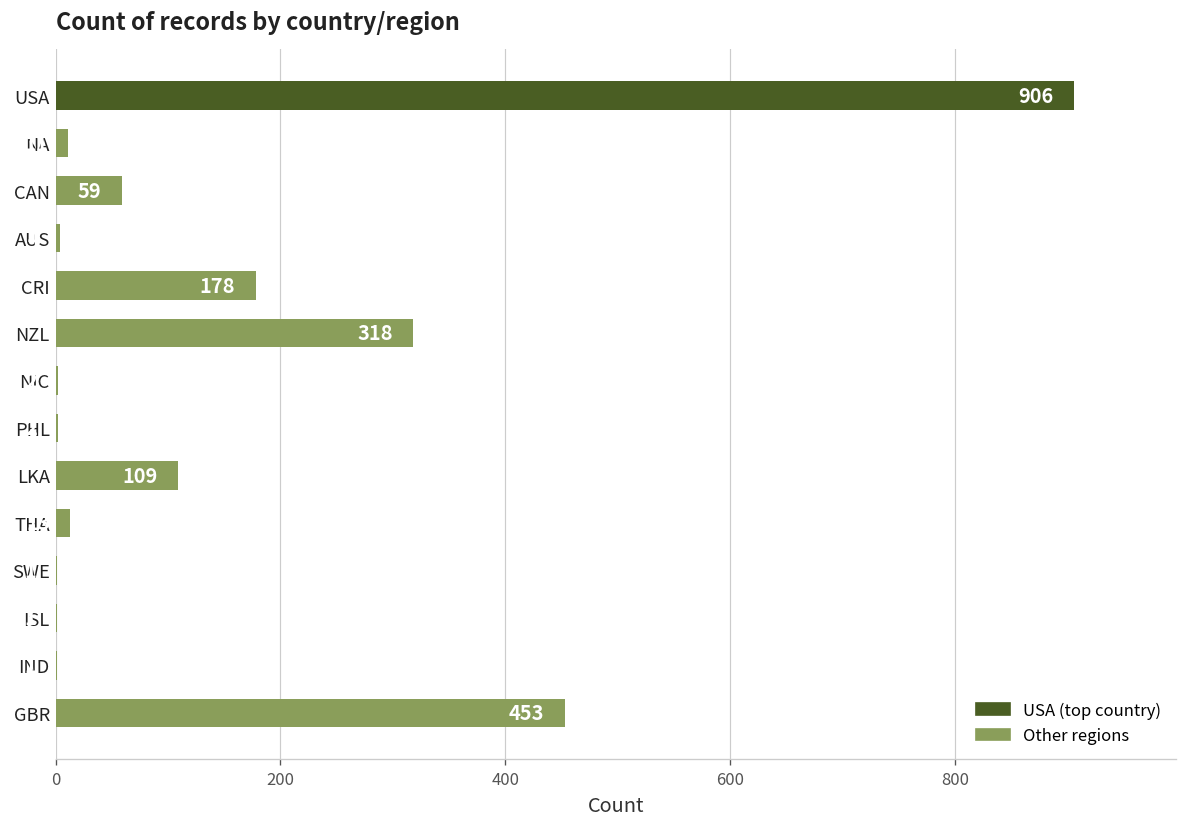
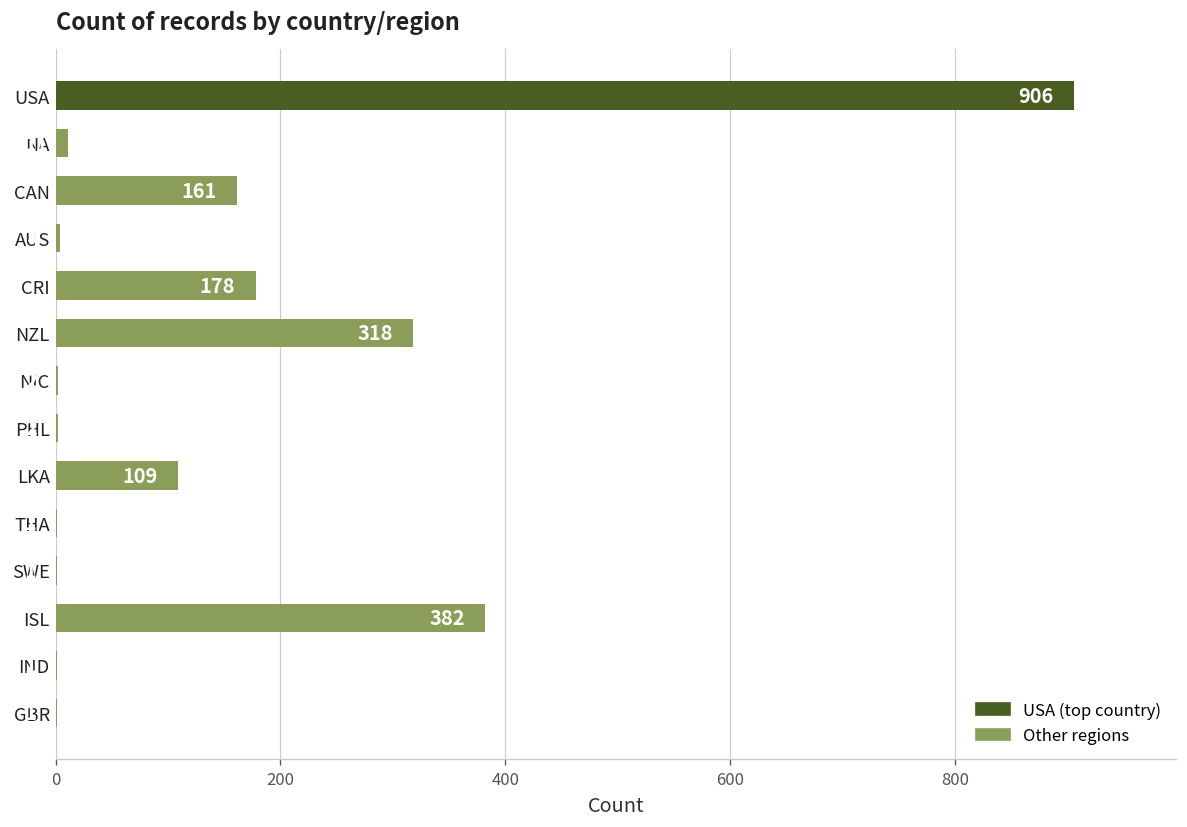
CAN: 59 -> 161
THA: 10 -> 0
ISL: 0 -> 380
GBR: 450 -> 0
